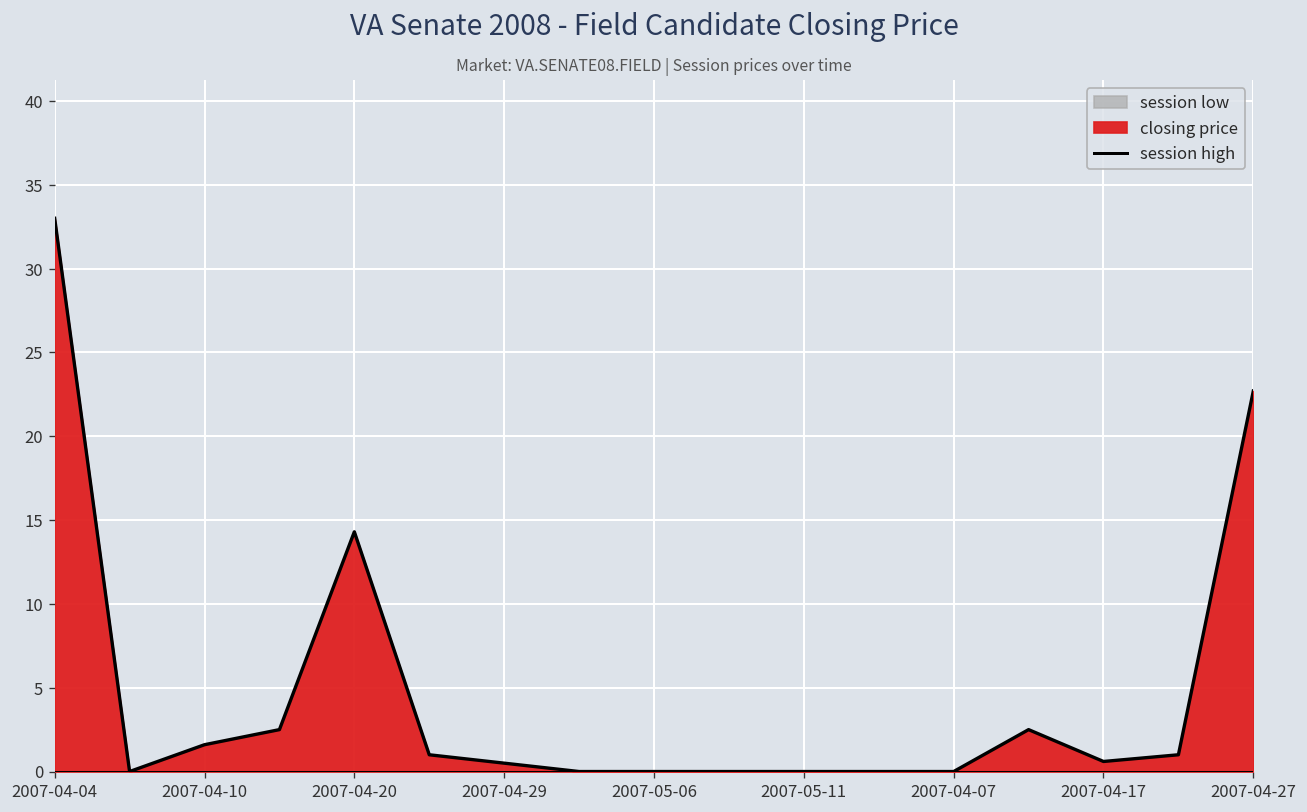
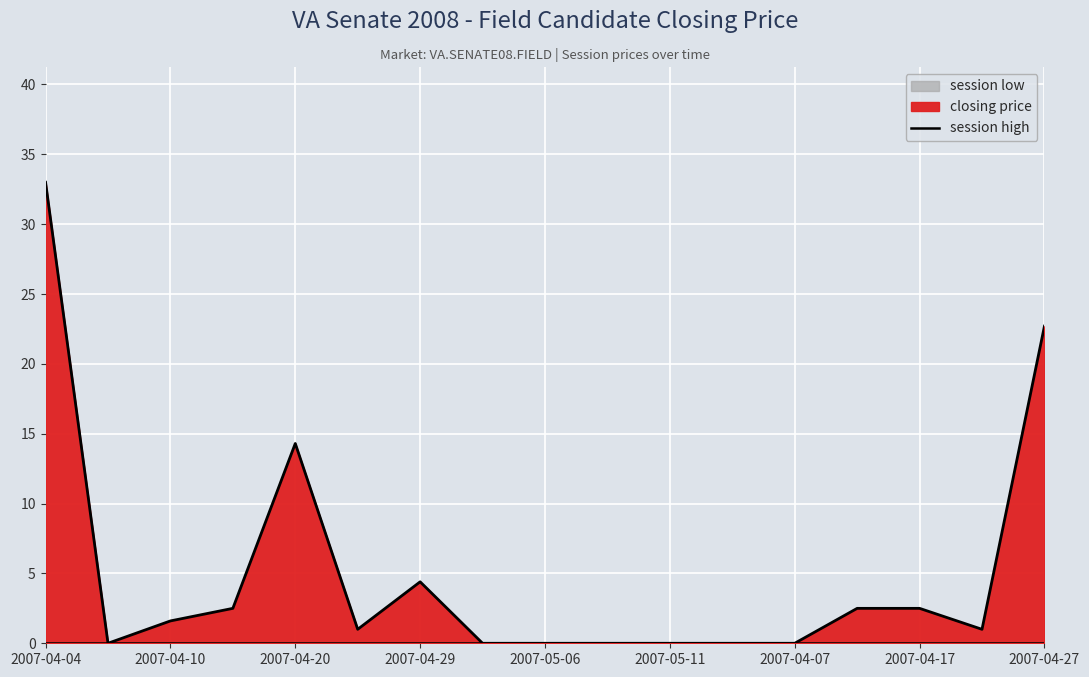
closing price, 2007-04-29: 0.5 -> 4.4
closing price, 2007-04-17: 0.6 -> 2.5
